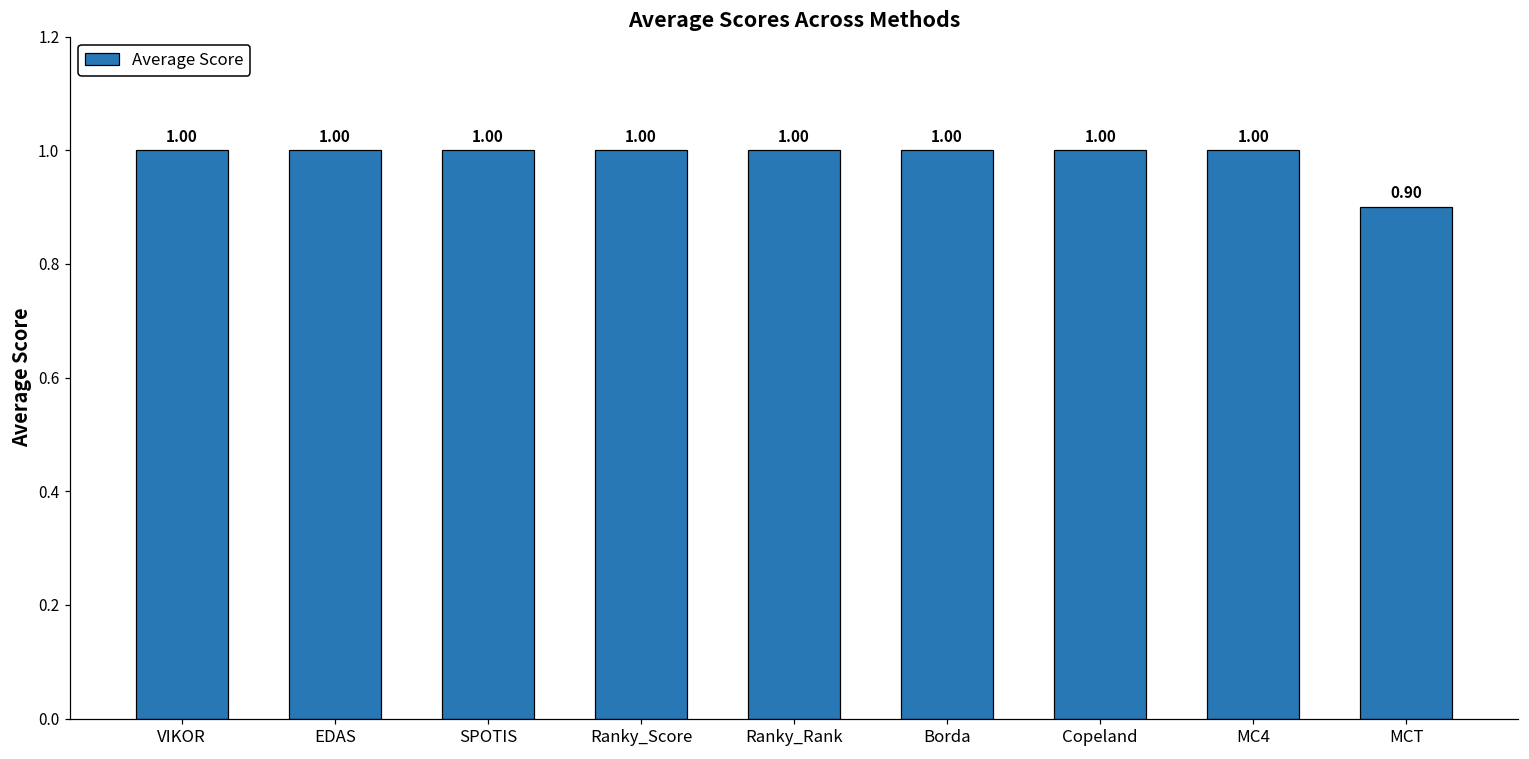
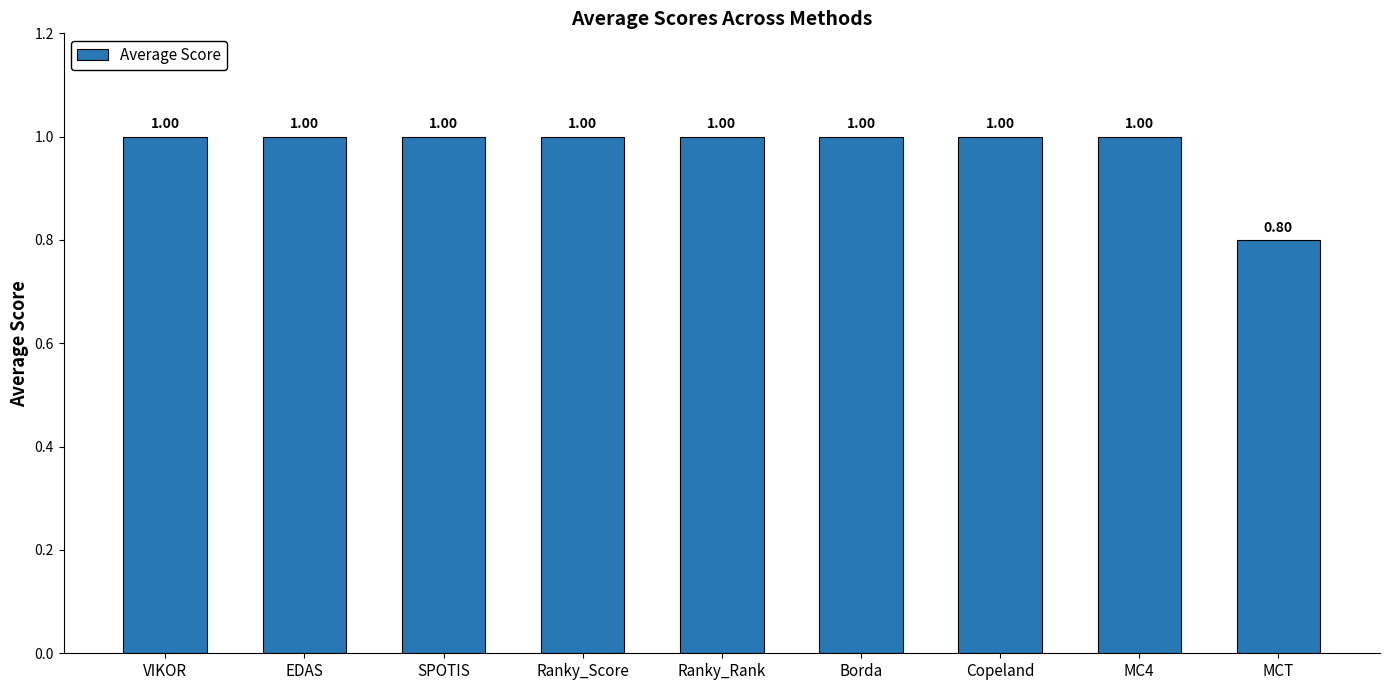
MCT: 0.90 -> 0.80
